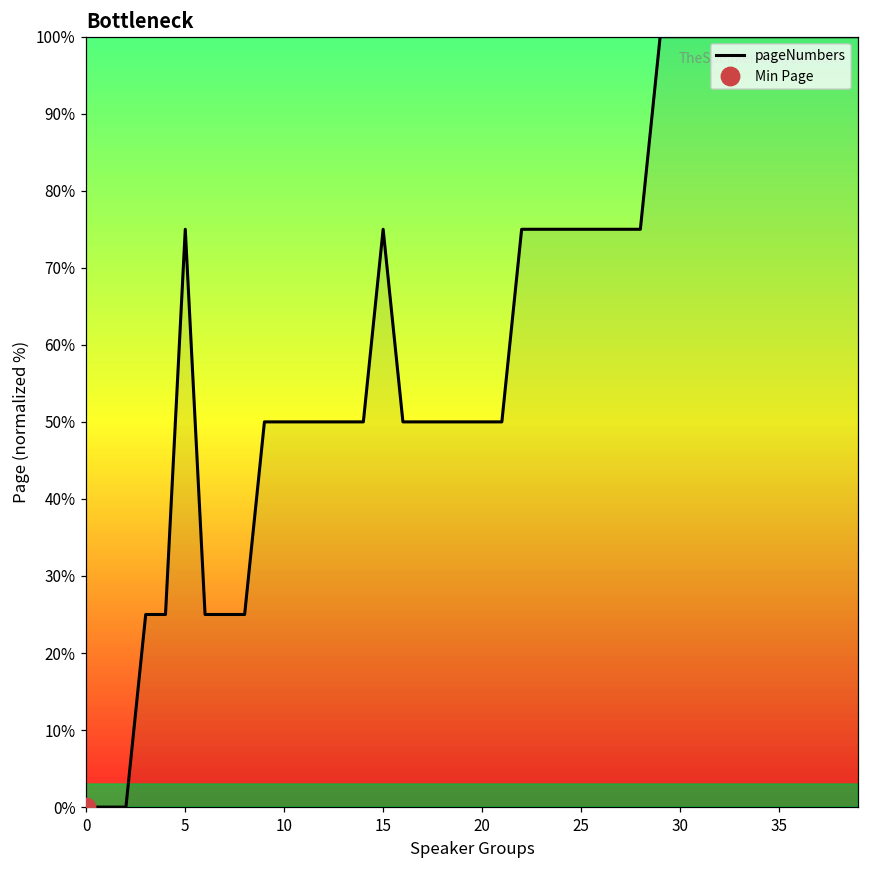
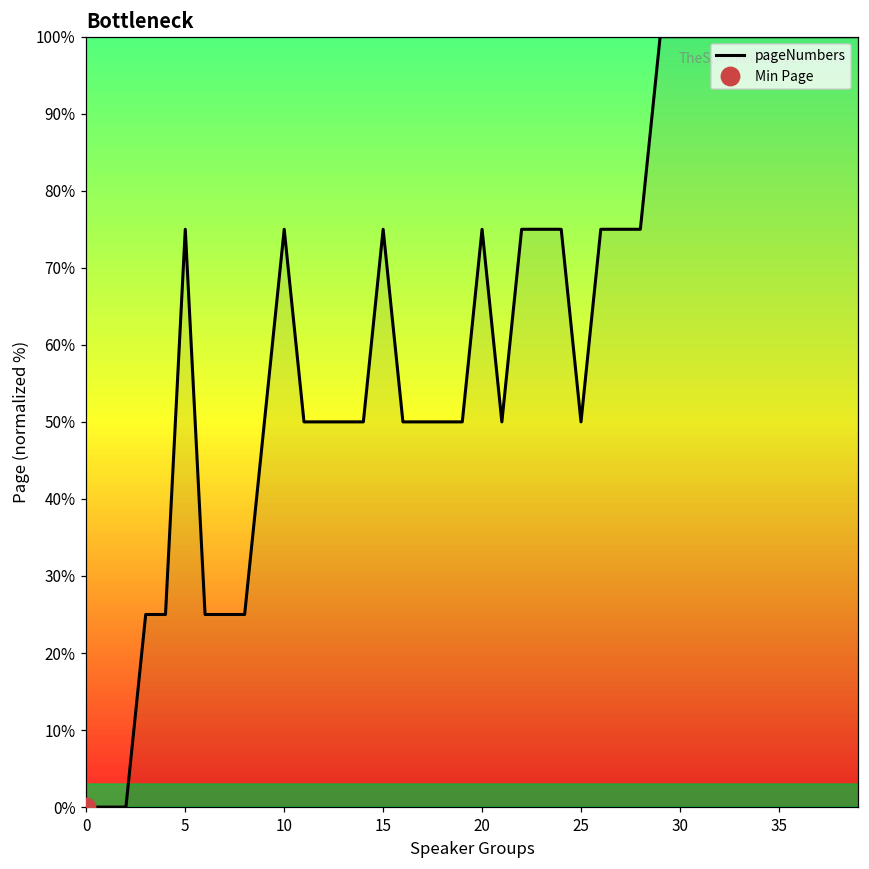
pageNumbers, 10: 50% -> 75%
pageNumbers, 20: 50% -> 75%
pageNumbers, 25: 75% -> 50%
